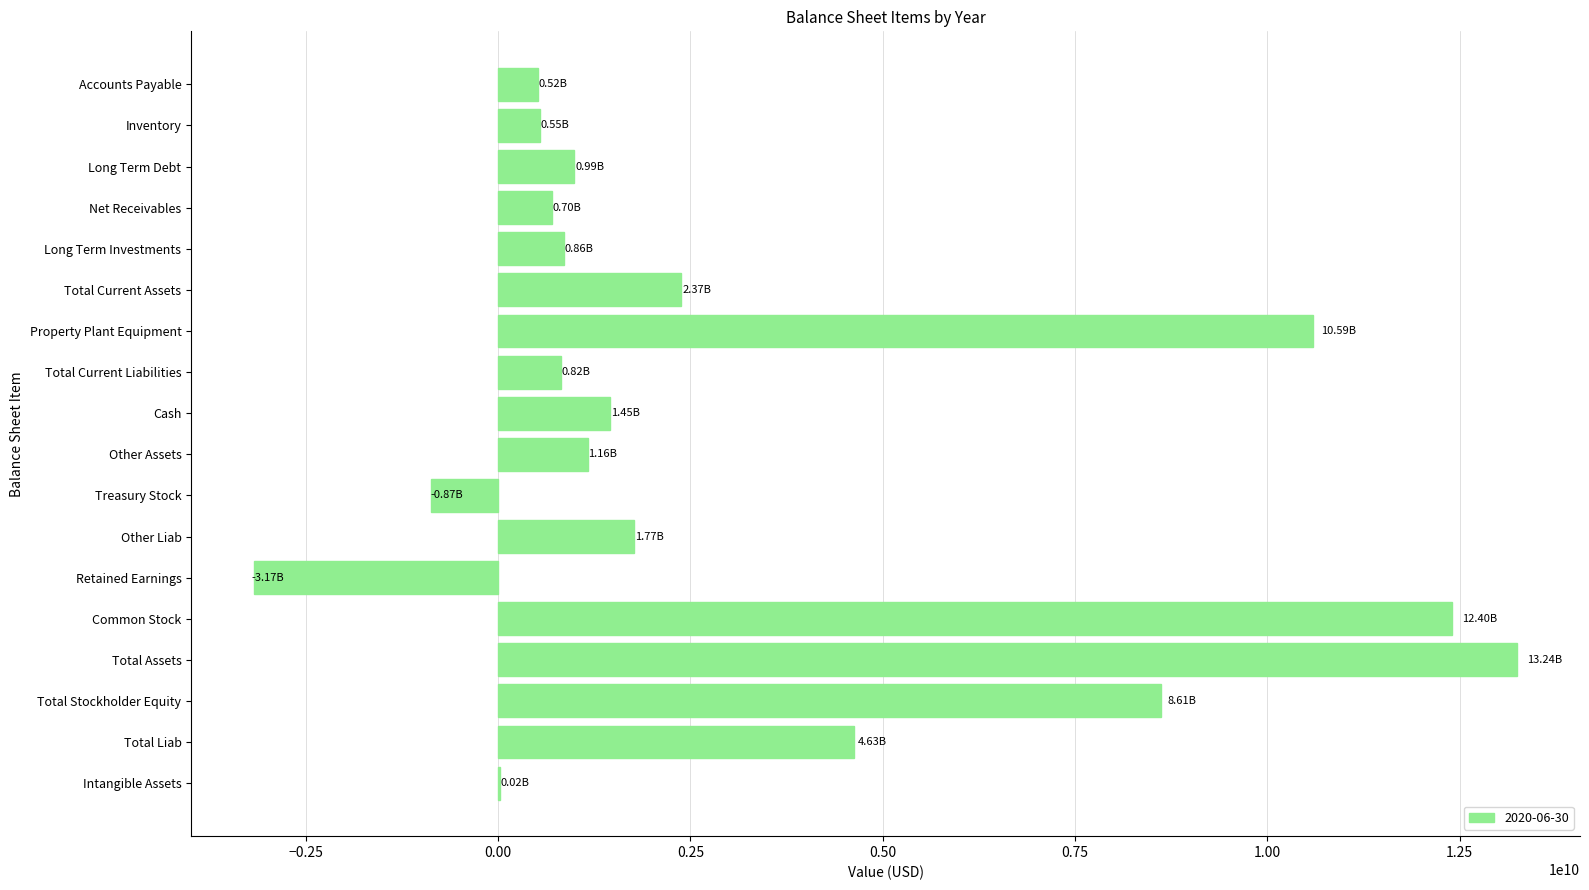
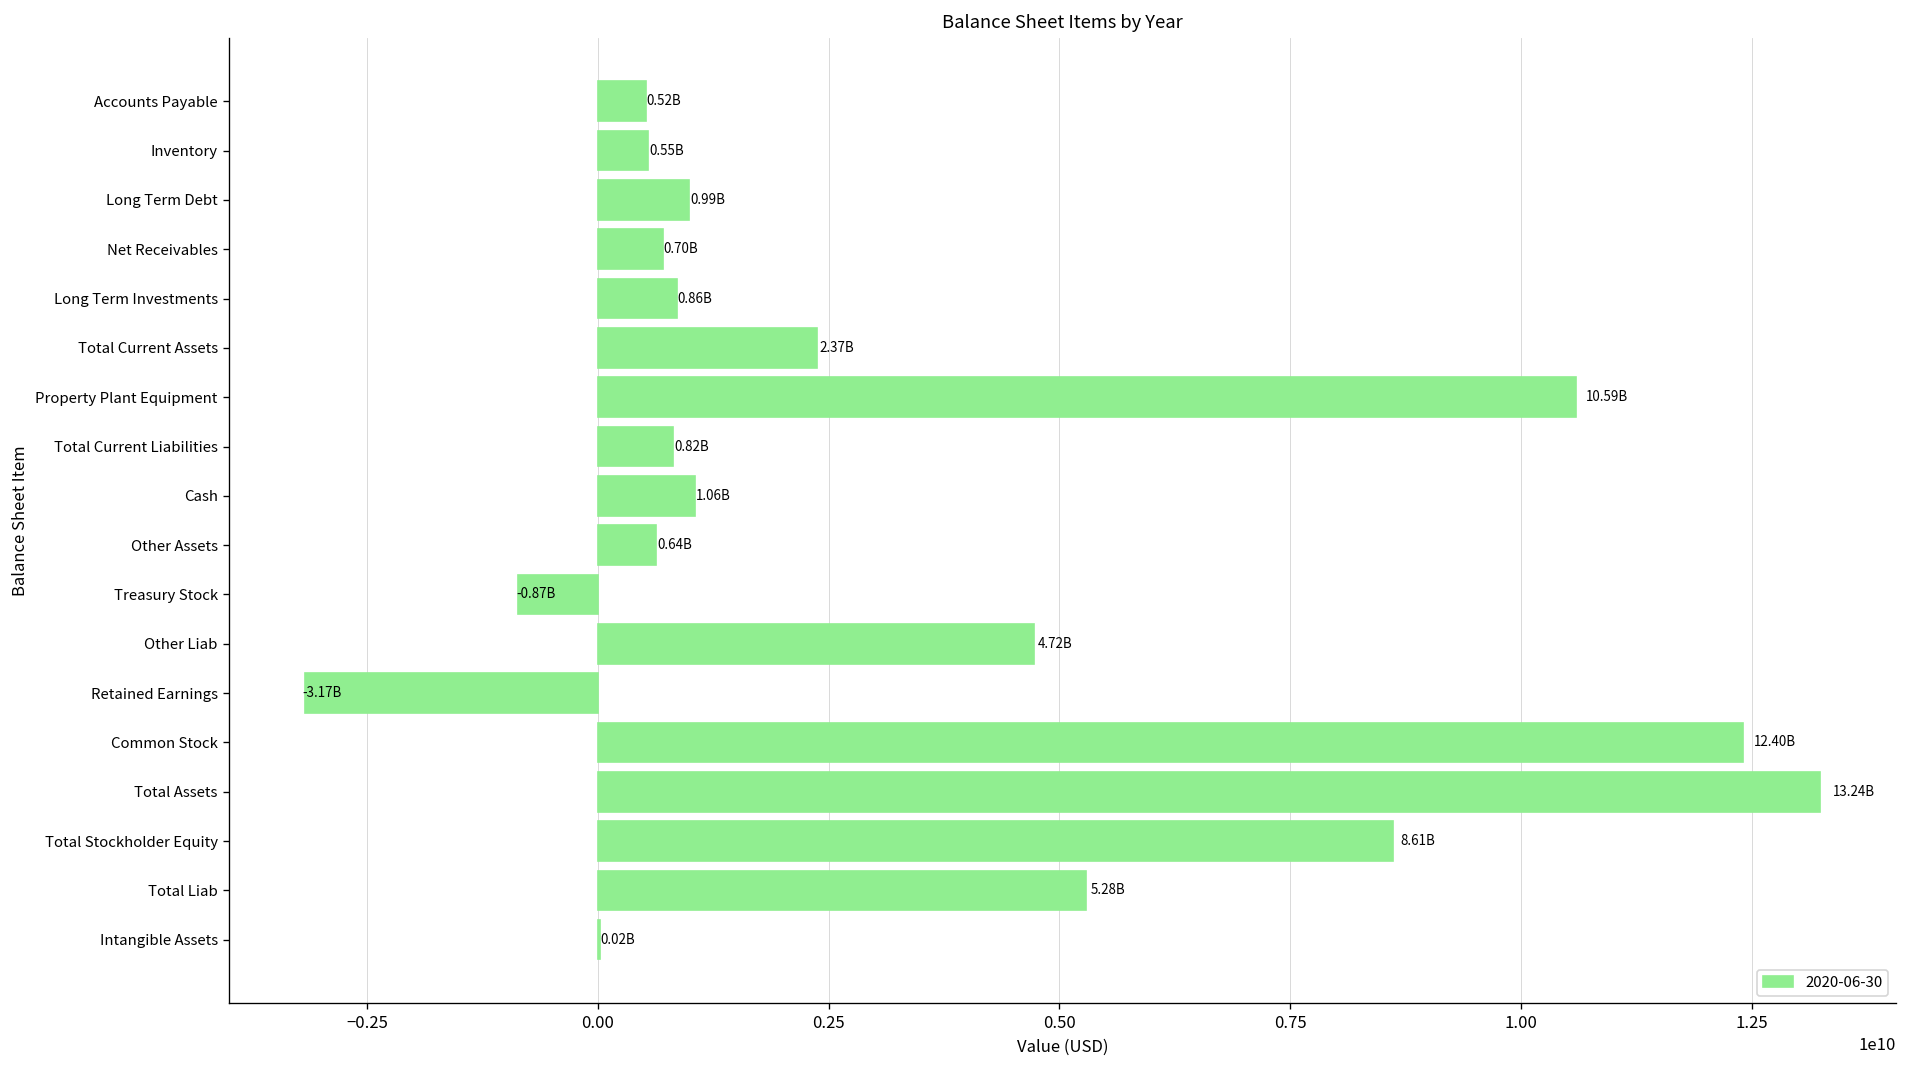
Cash: 1.45B -> 1.06B
Other Assets: 1.16B -> 0.64B
Other Liab: 1.77B -> 4.72B
Total Liab: 4.63B -> 5.28B
